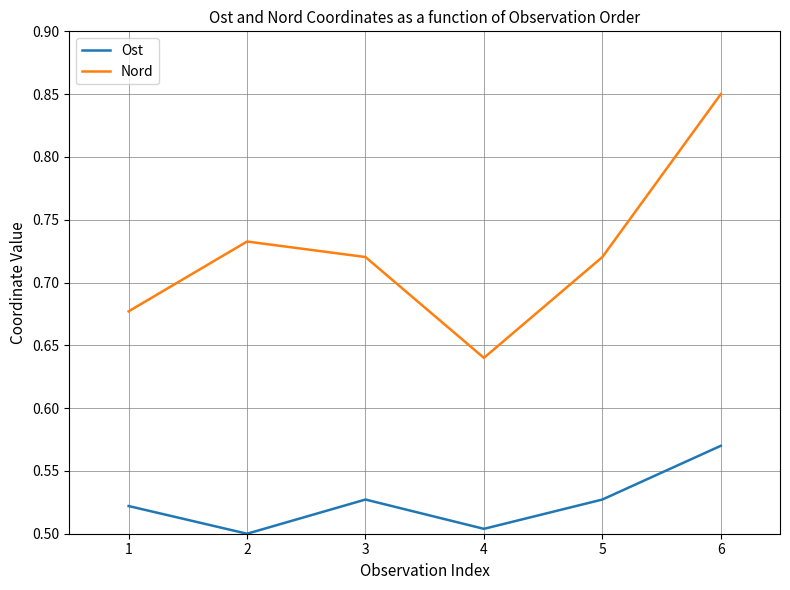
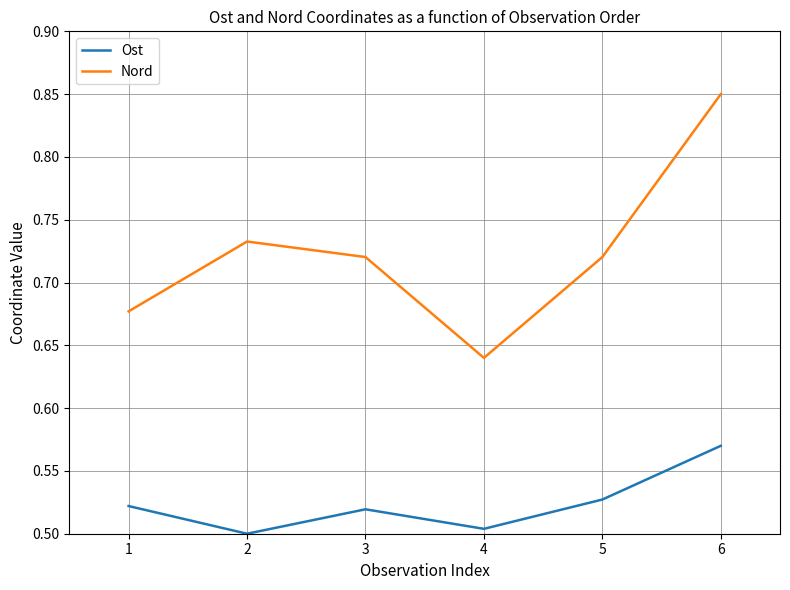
Ost, 3: 0.527 -> 0.519
